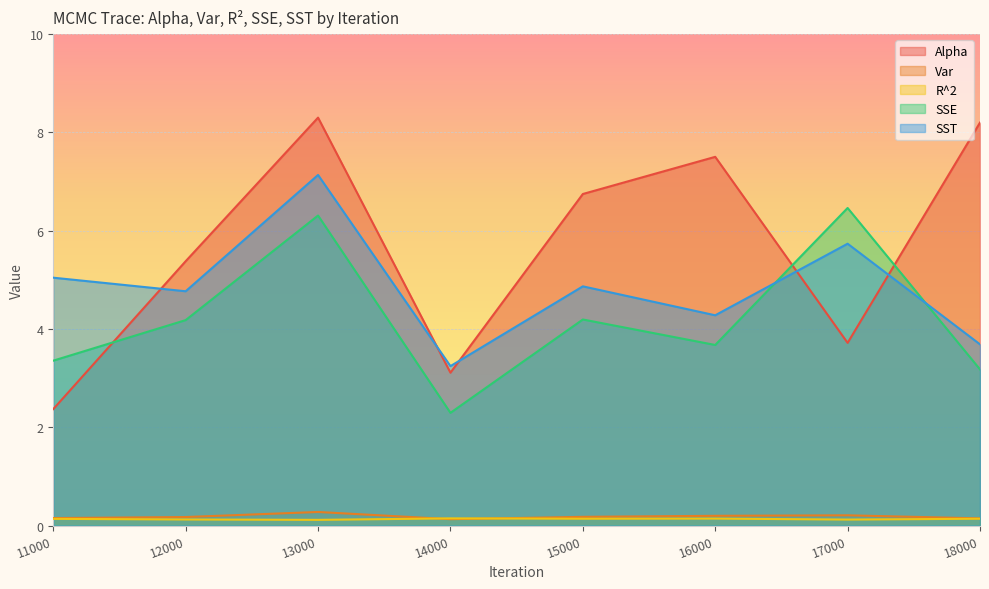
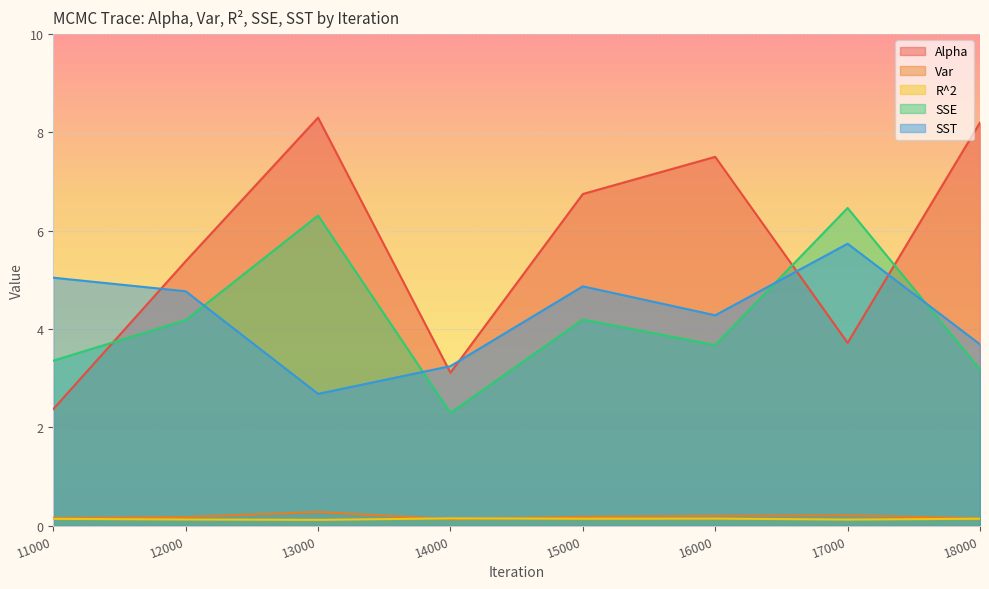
SST, 13000: 7.1 -> 2.7
